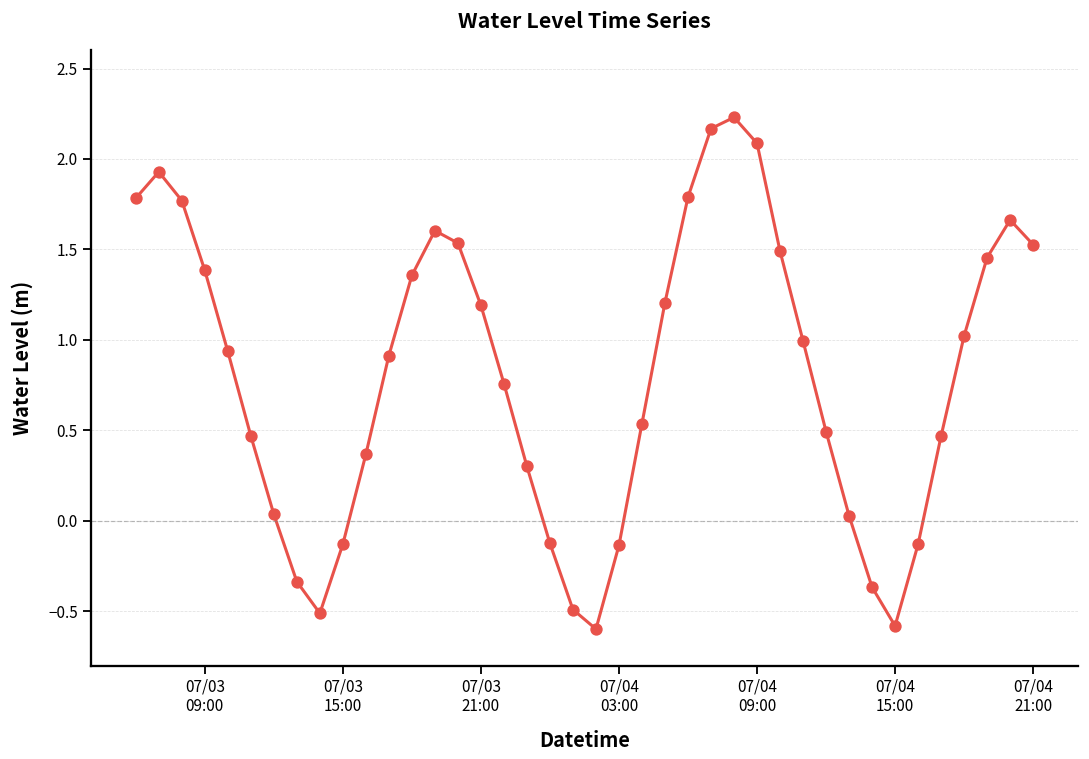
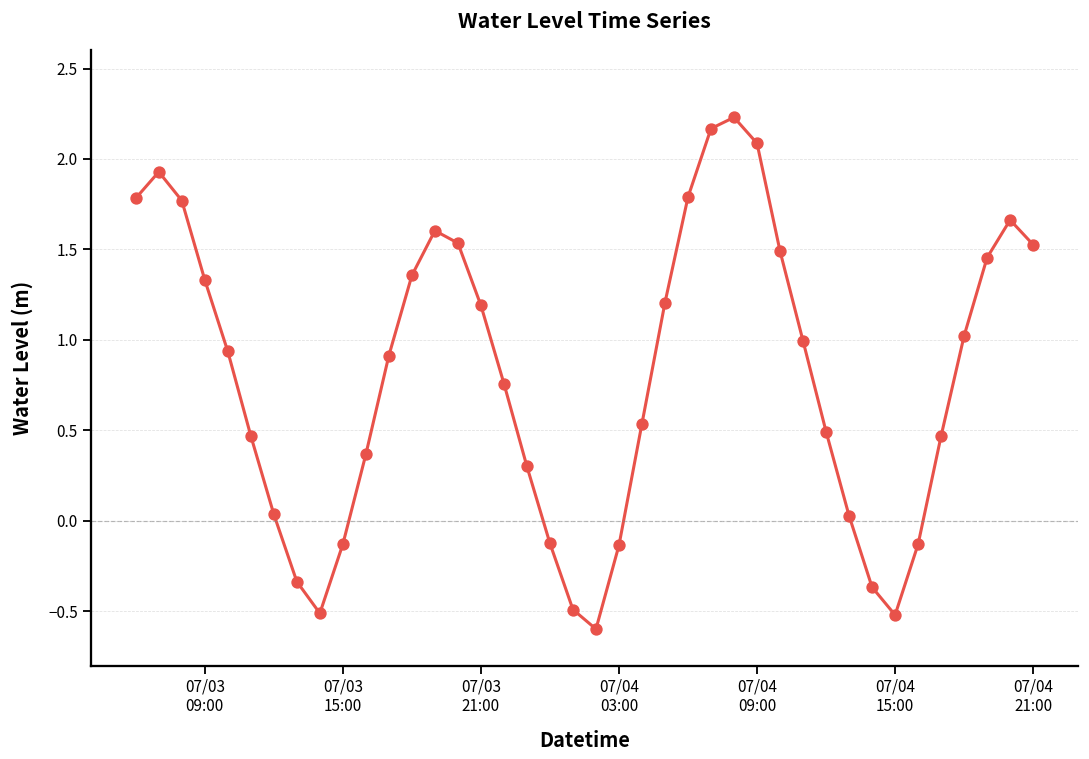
07/03 09:00: 1.38 -> 1.33
07/04 15:00: -0.58 -> -0.52
